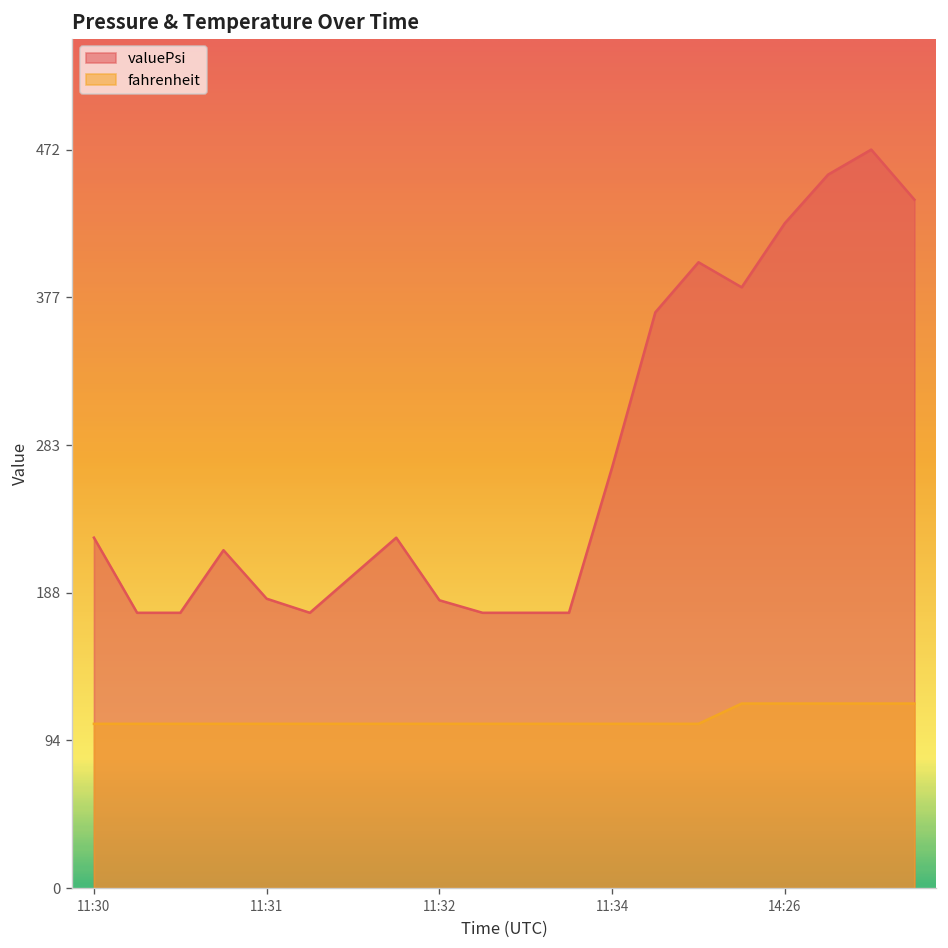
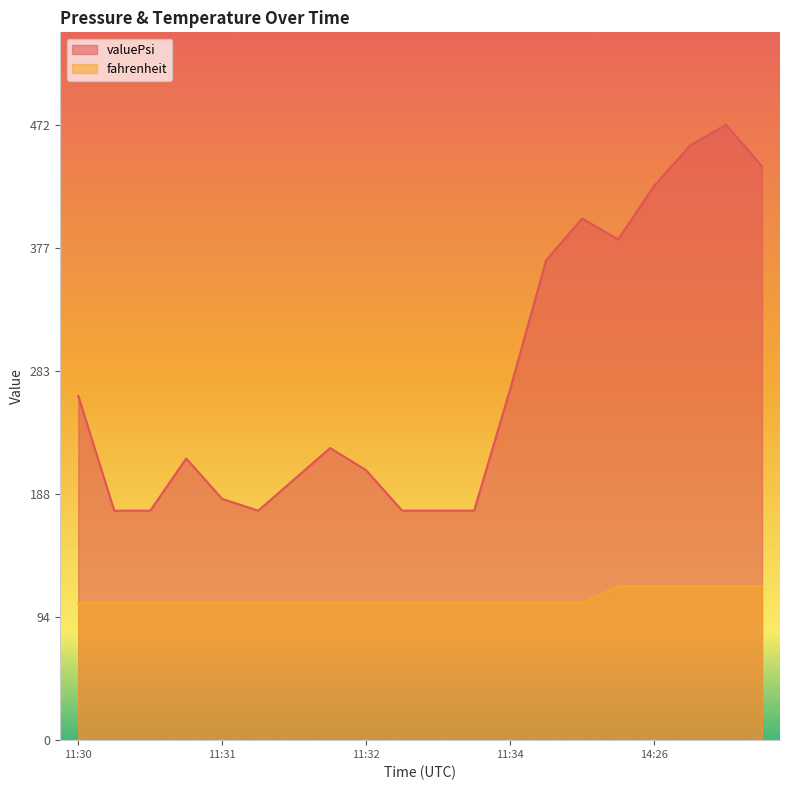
valuePsi, 11:30: 224 -> 264
valuePsi, 11:32: 184 -> 207
